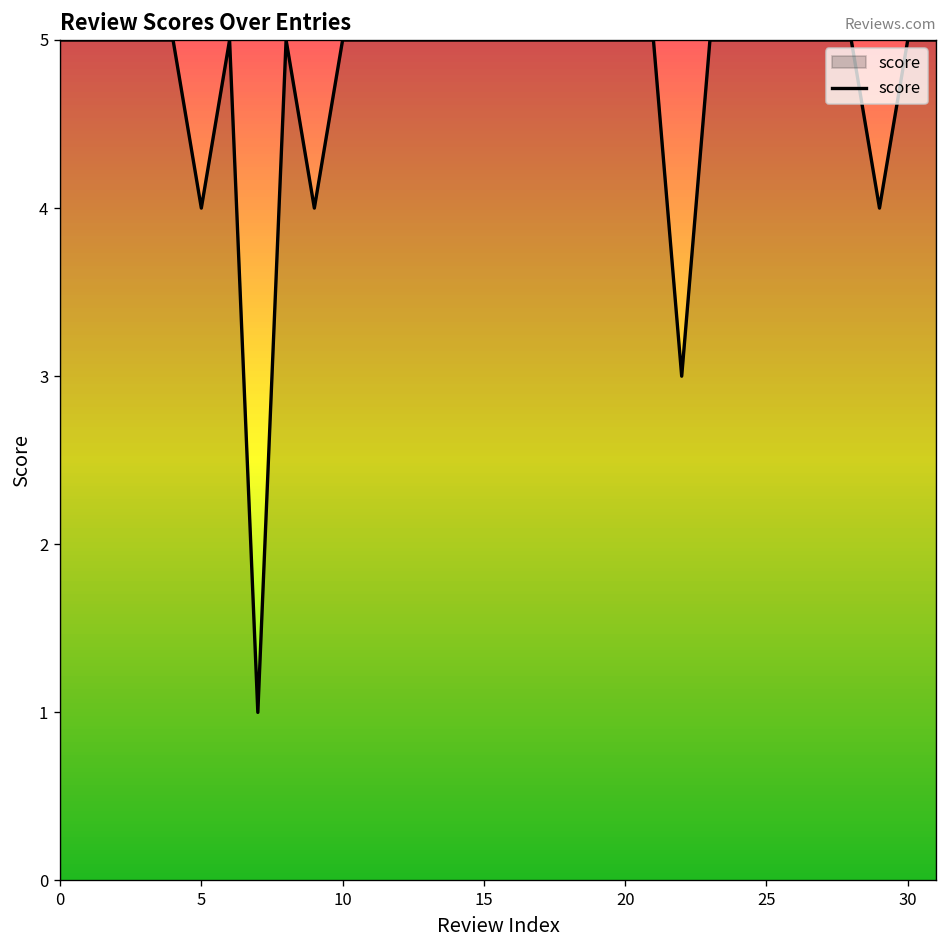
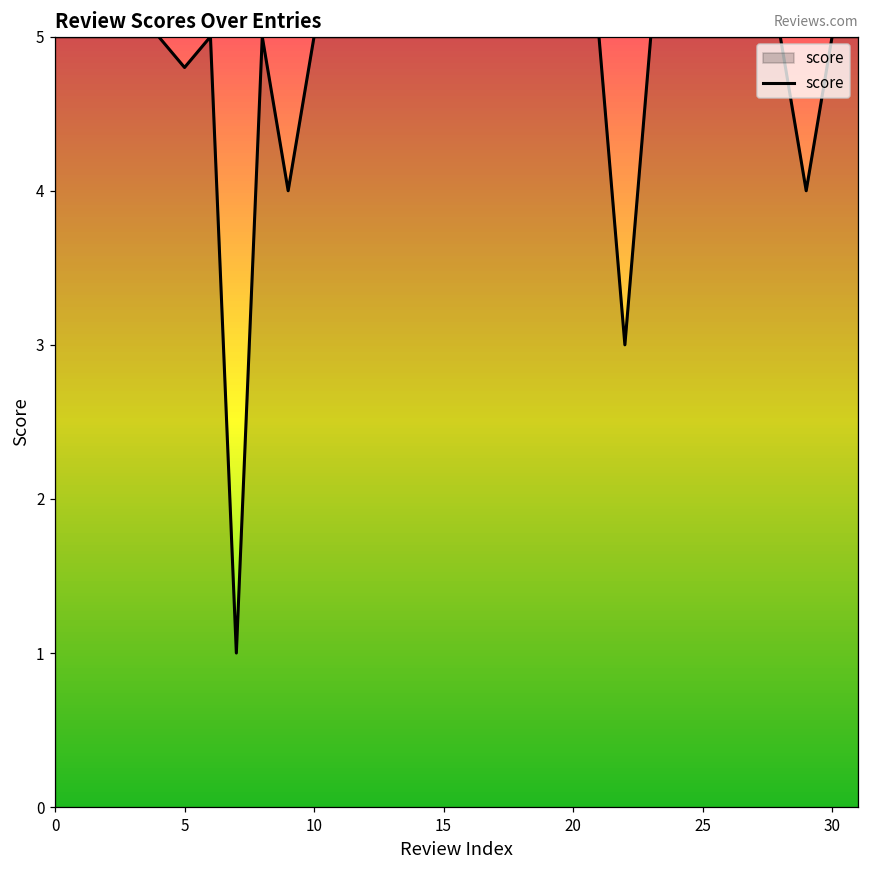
5: 4.0 -> 4.8
